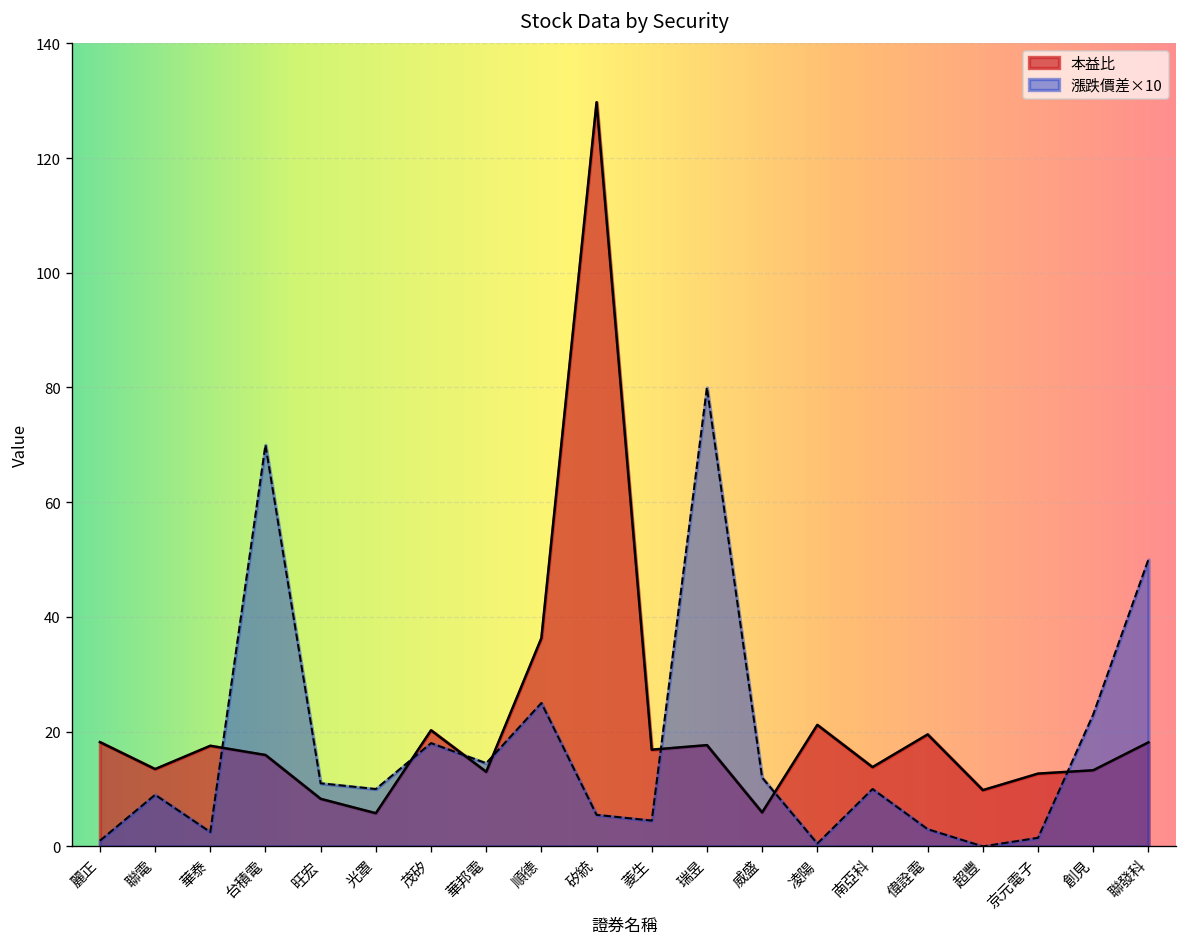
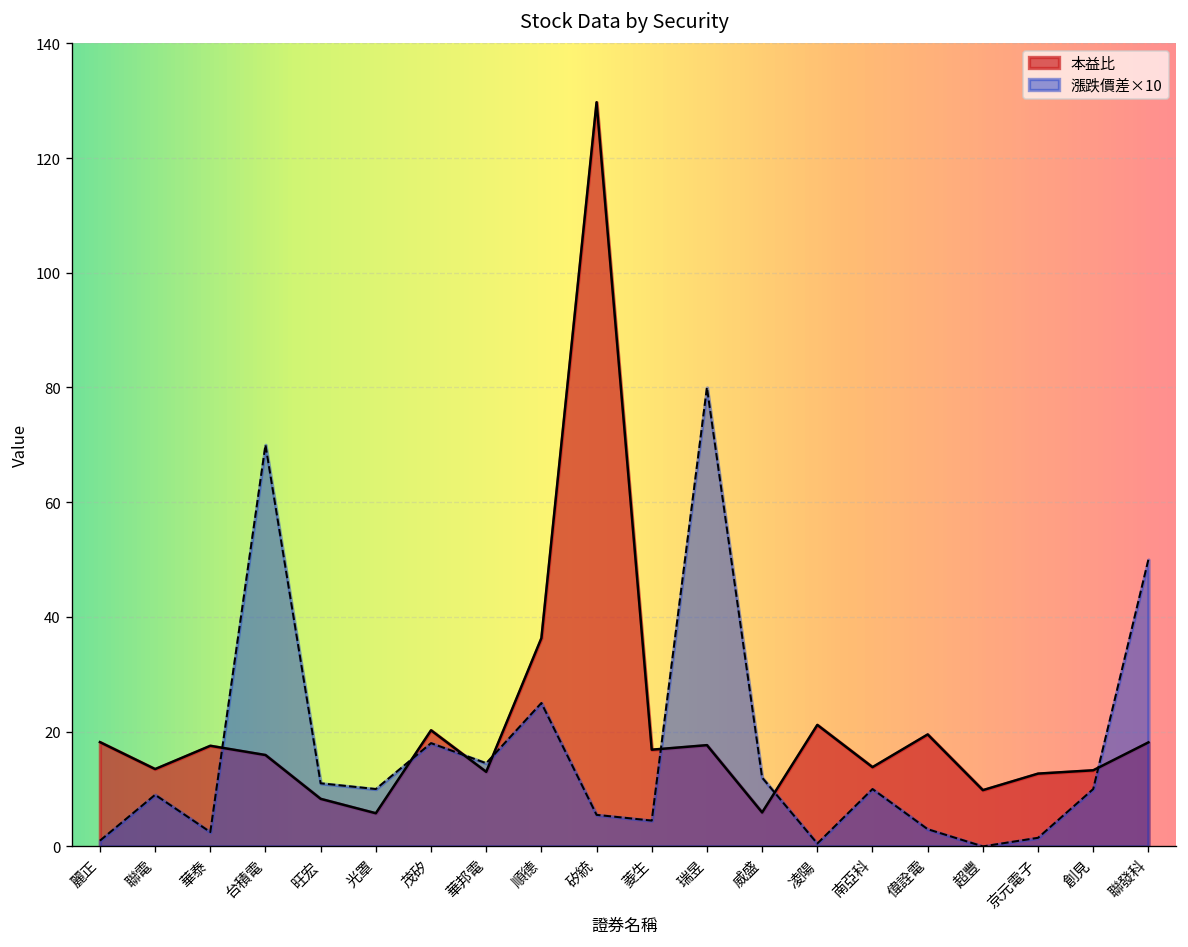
漲跌價差×10, 創見: 23 -> 10
